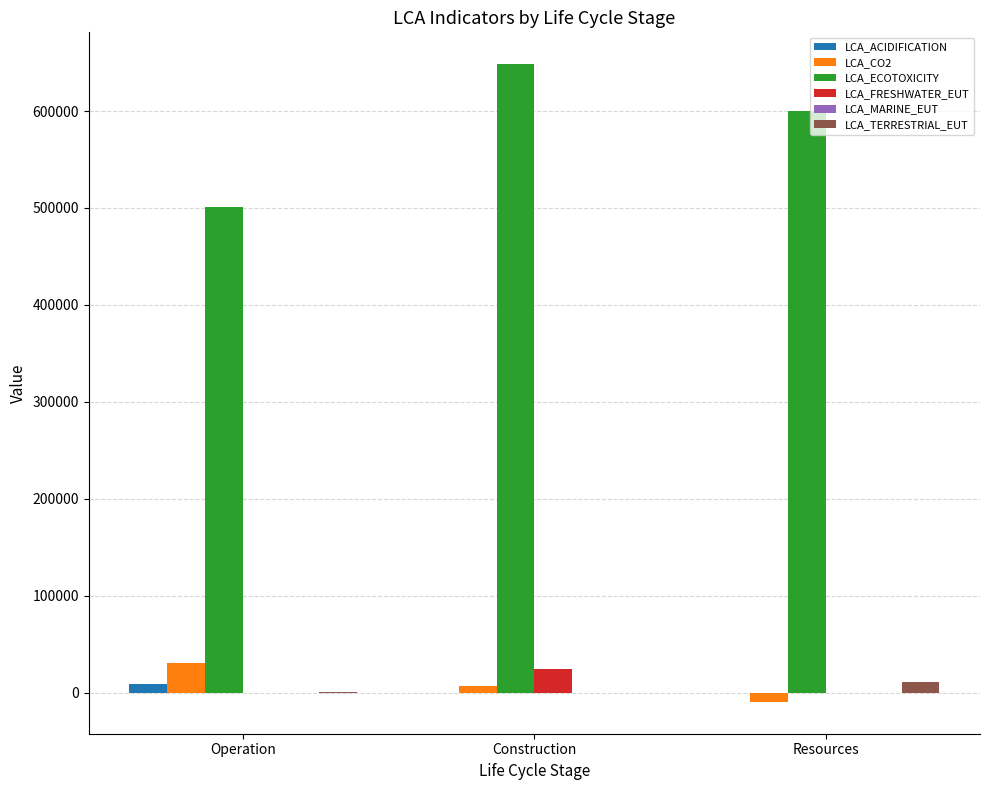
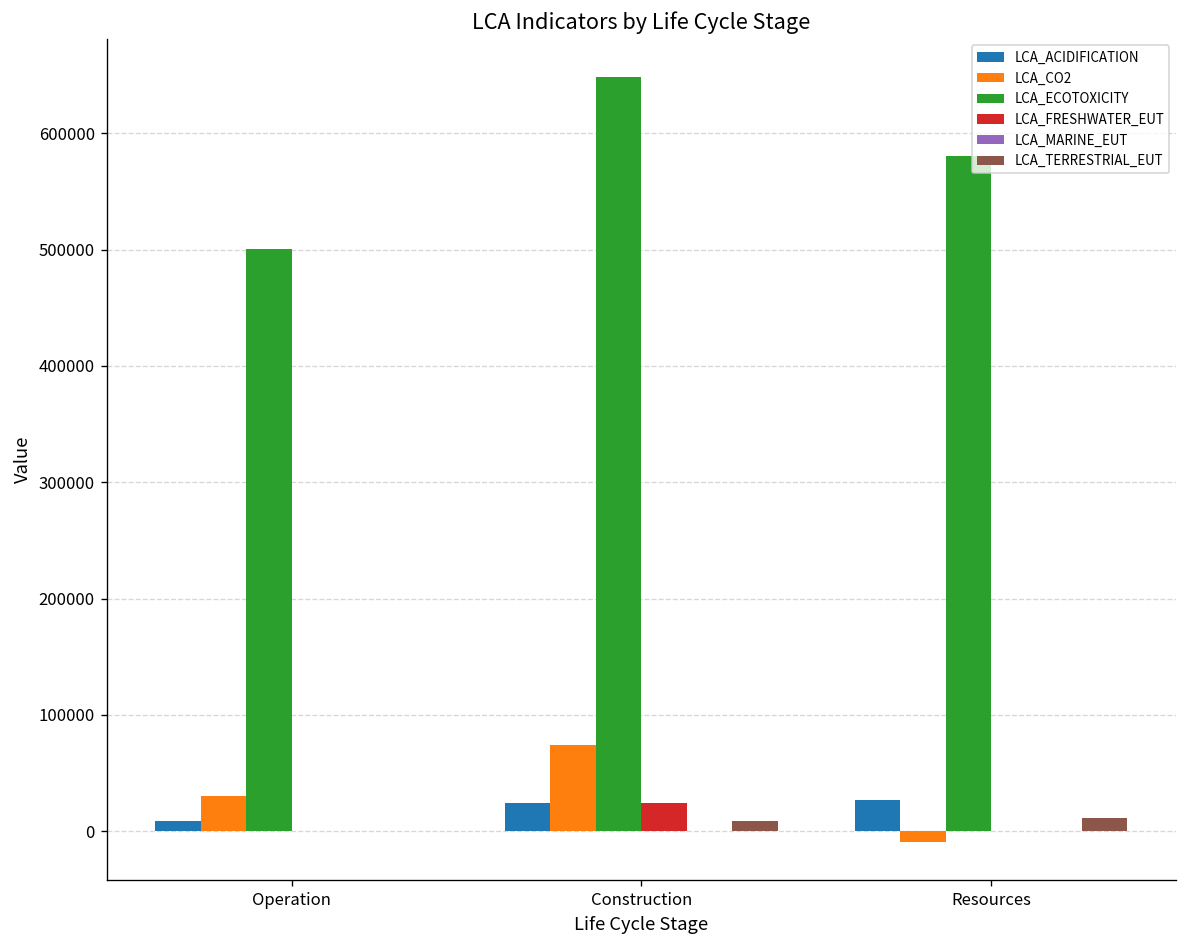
LCA_ACIDIFICATION, Construction: 0 -> 20000
LCA_CO2, Construction: 10000 -> 70000
LCA_TERRESTRIAL_EUT, Construction: 0 -> 10000
LCA_ACIDIFICATION, Resources: 0 -> 30000
LCA_ECOTOXICITY, Resources: 600000 -> 580000
